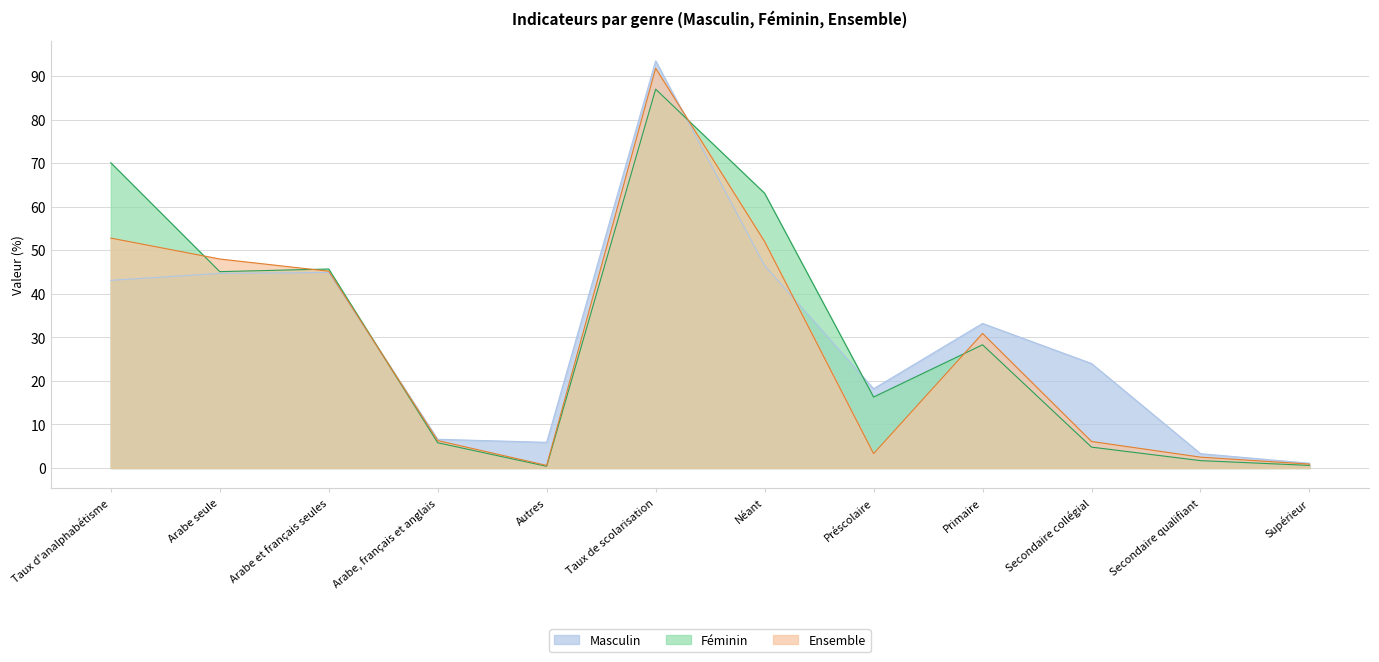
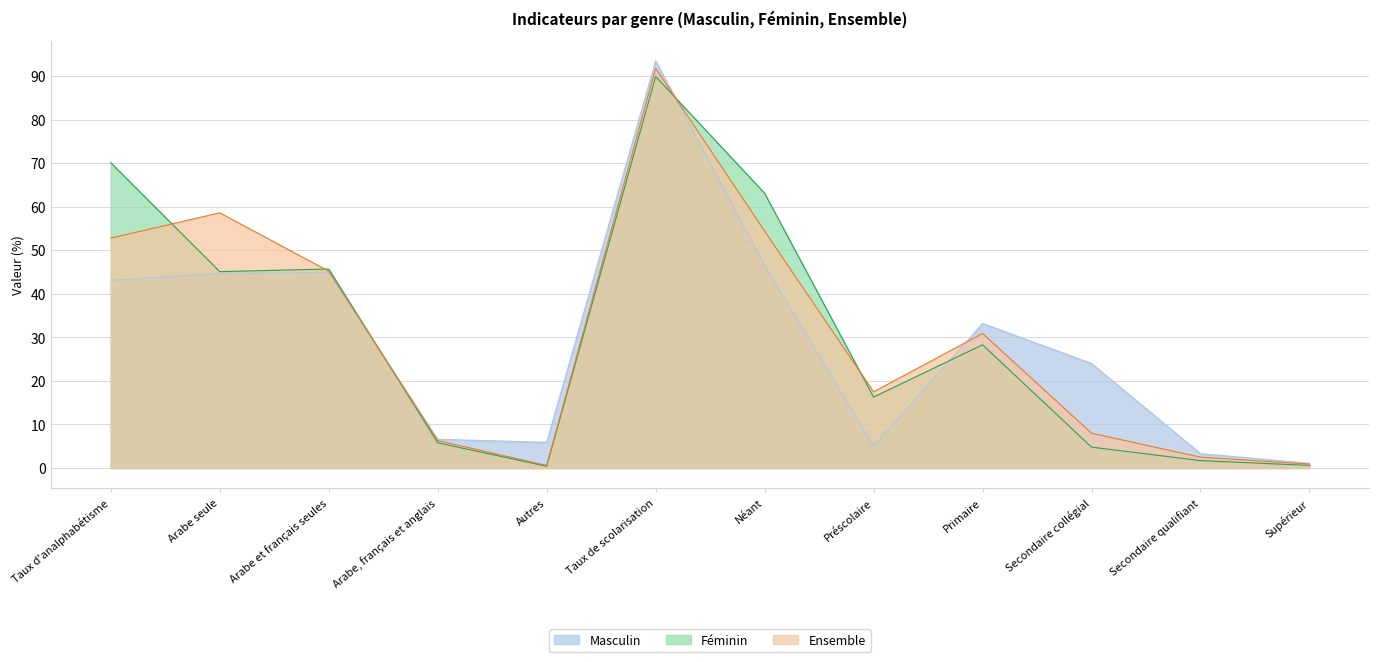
Ensemble, Arabe seule: 48 -> 59
Féminin, Taux de scolarisation: 87 -> 90
Ensemble, Néant: 52 -> 54
Masculin, Préscolaire: 18 -> 5
Ensemble, Préscolaire: 3 -> 18
Ensemble, Secondaire collégial: 6 -> 8
